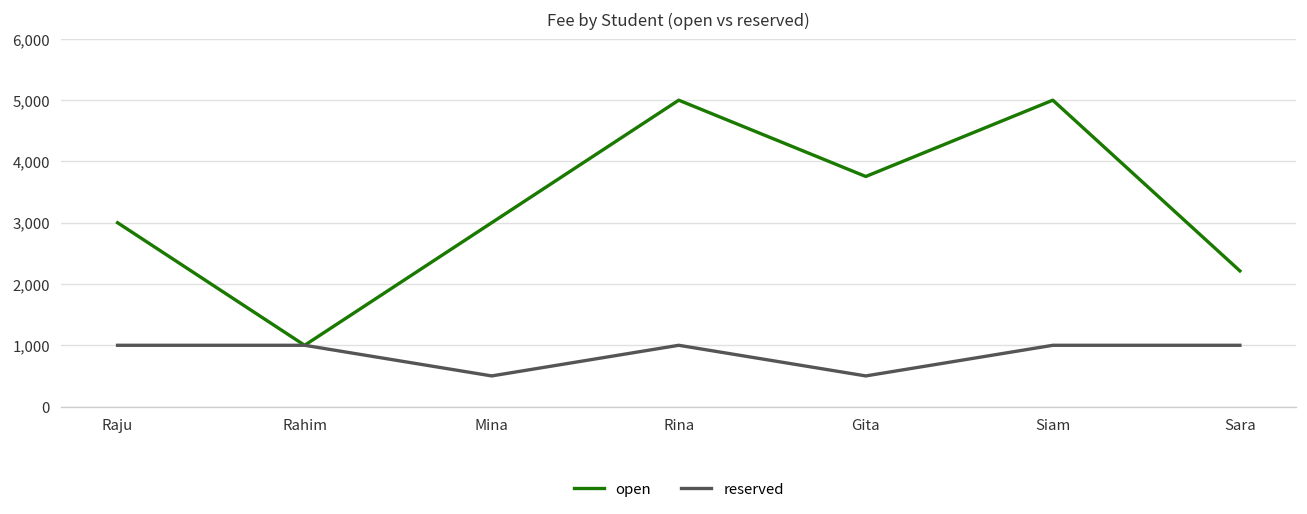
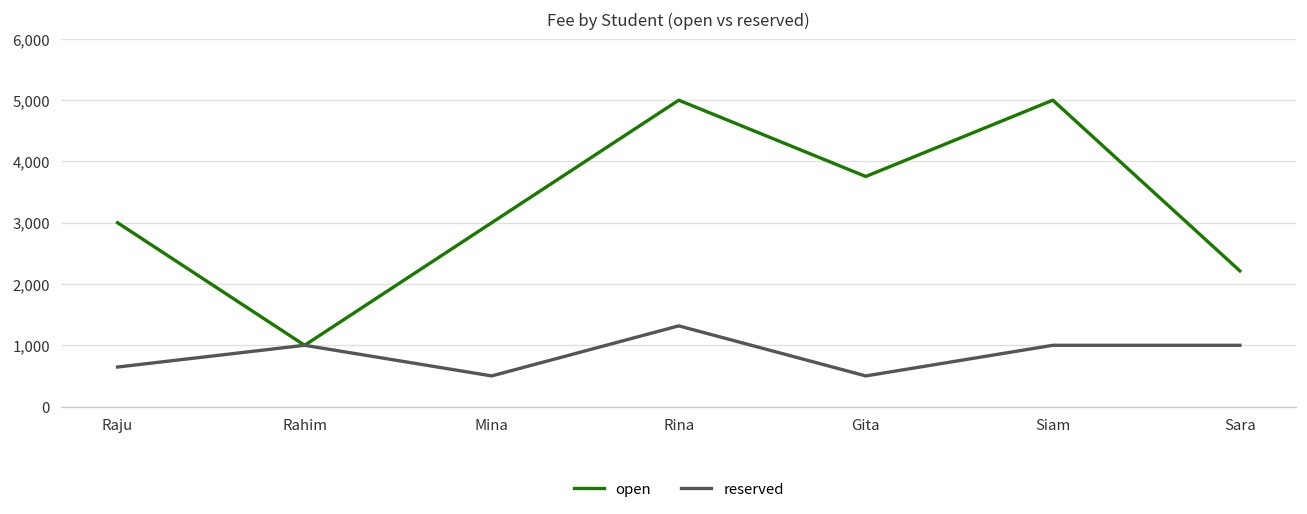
reserved, Raju: 1,000 -> 600
reserved, Rina: 1,000 -> 1,300
